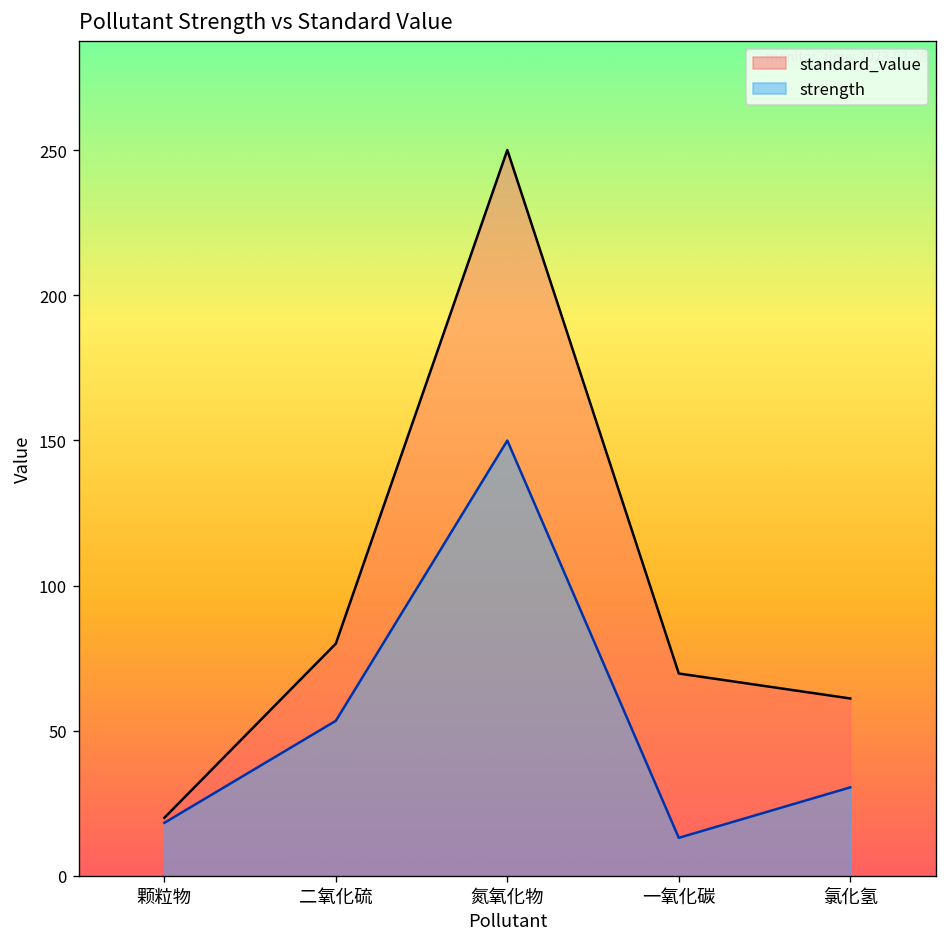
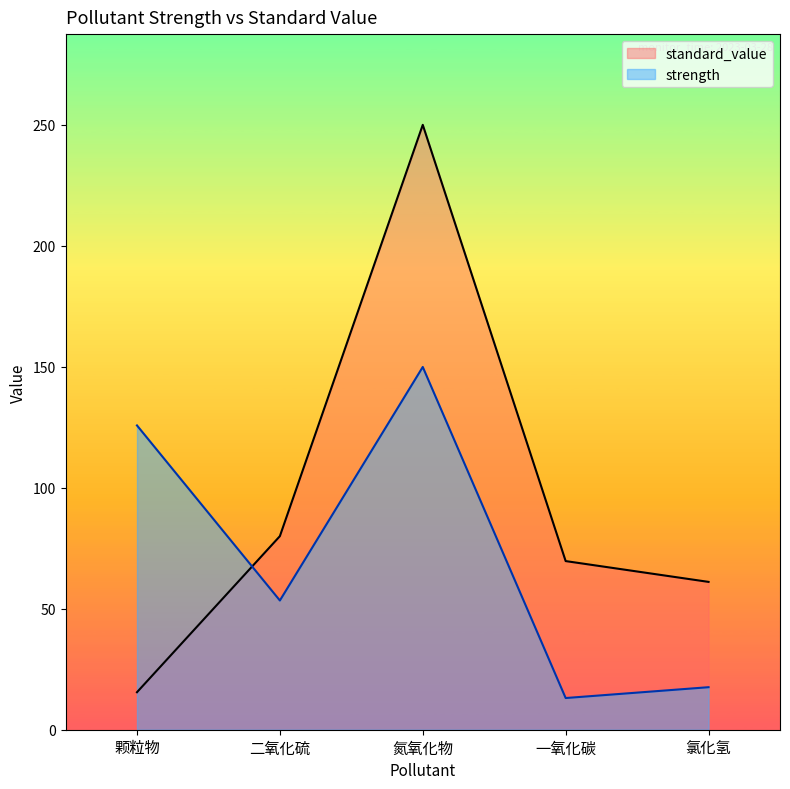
standard_value, 颗粒物: 20 -> 16
strength, 颗粒物: 18 -> 126
strength, 氯化氢: 30 -> 18
